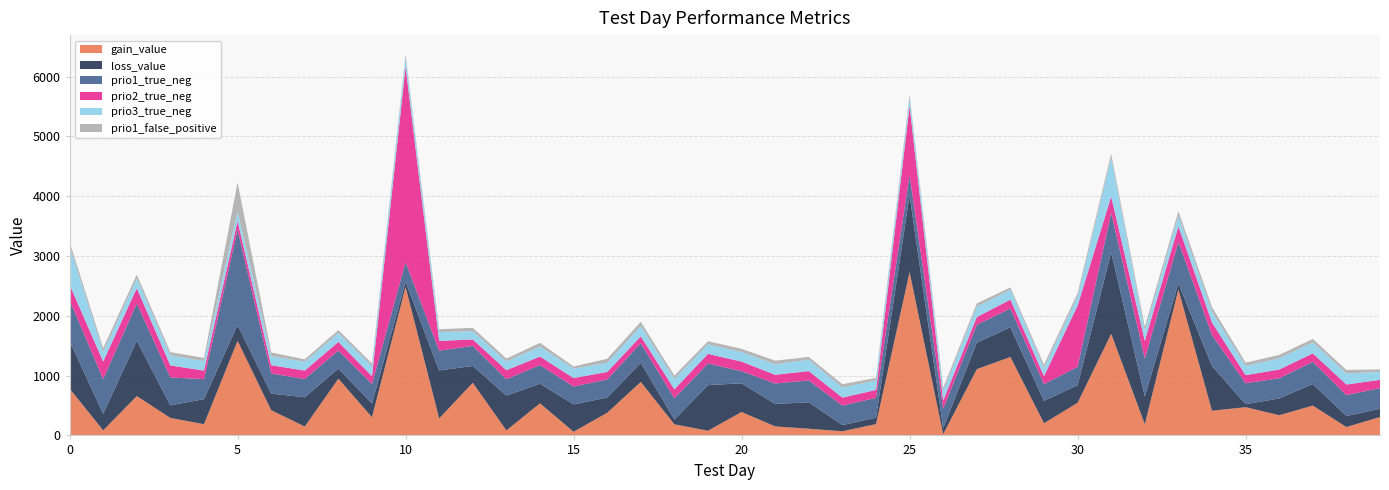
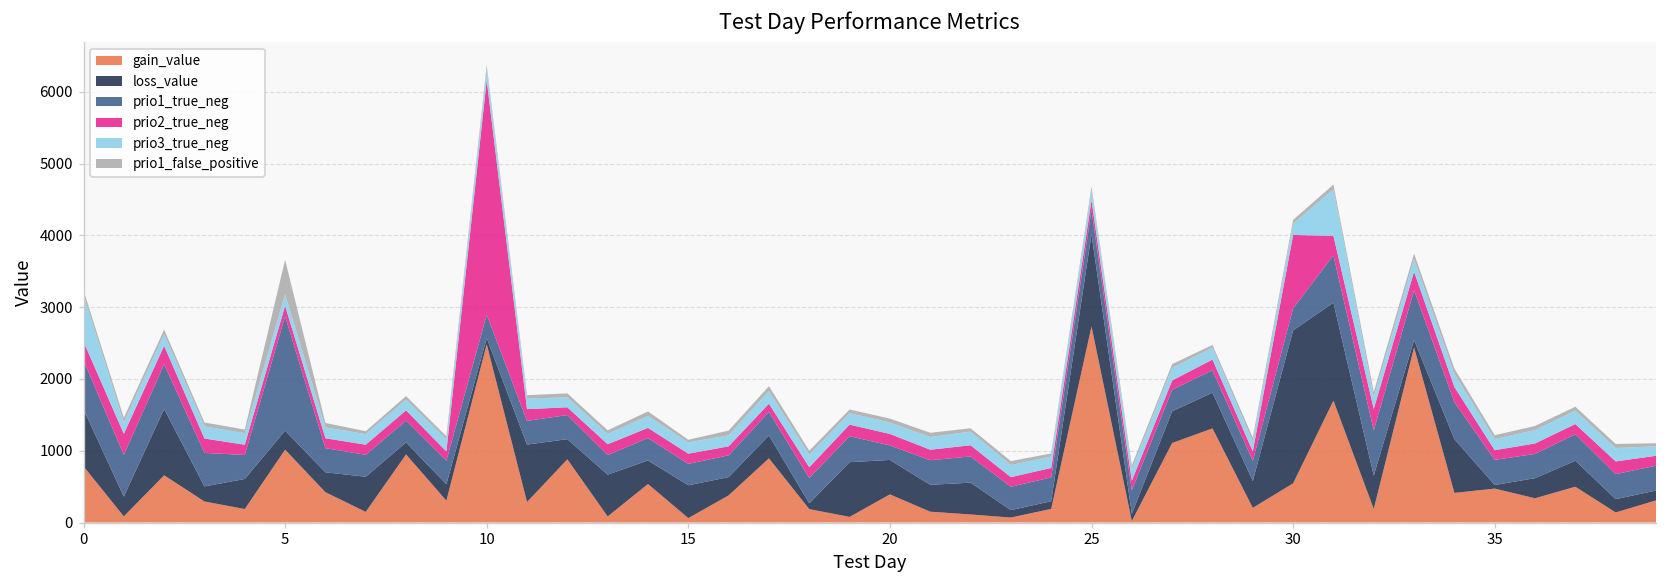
gain_value, 5: 1600 -> 1000
prio2_true_neg, 25: 1200 -> 100
loss_value, 30: 300 -> 2100
